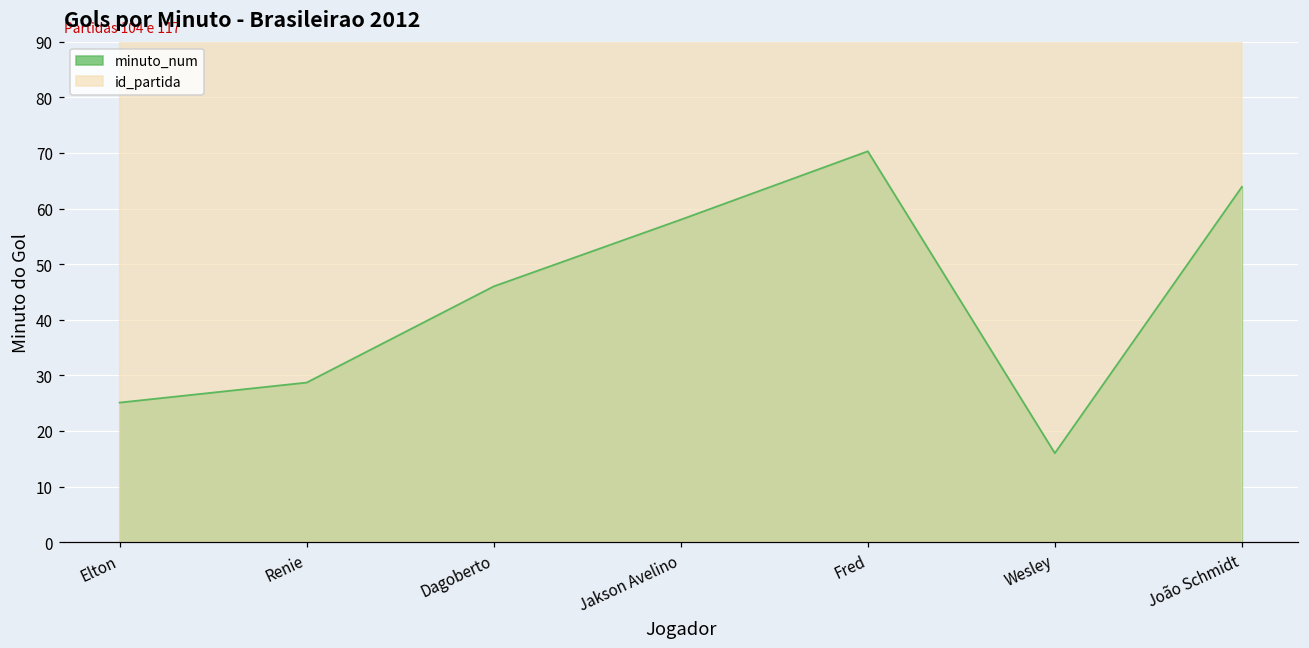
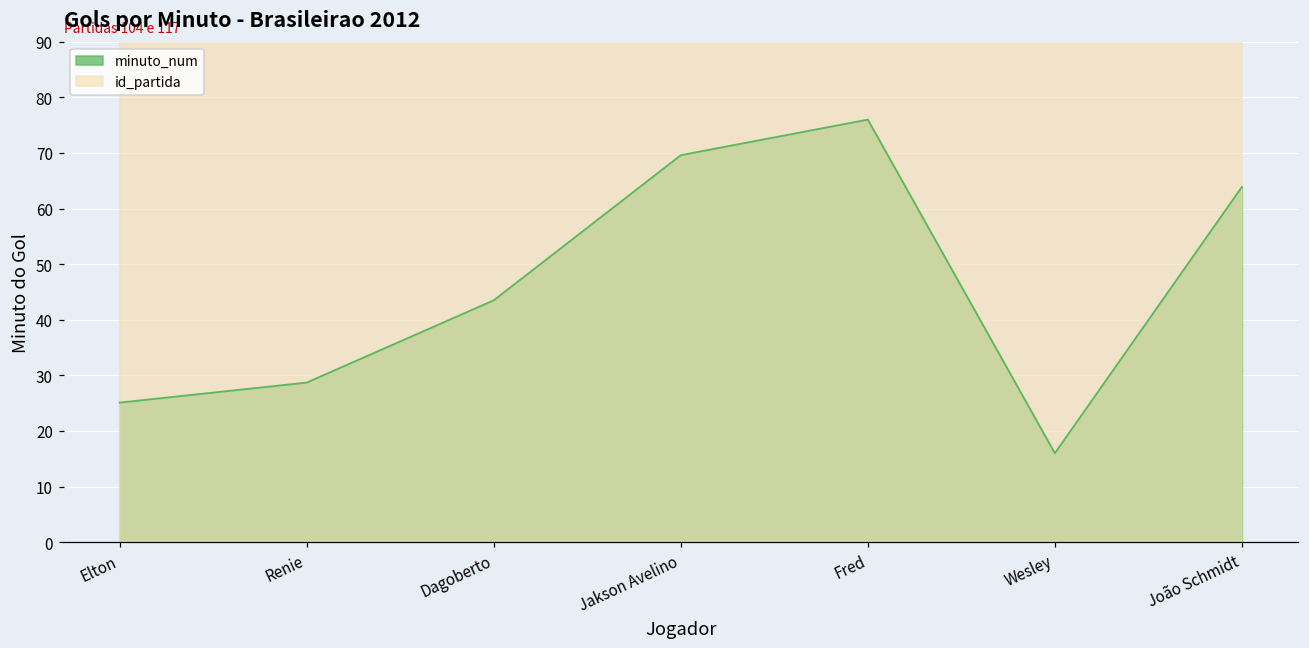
minuto_num, Dagoberto: 46 -> 44
minuto_num, Jakson Avelino: 58 -> 70
minuto_num, Fred: 70 -> 76
